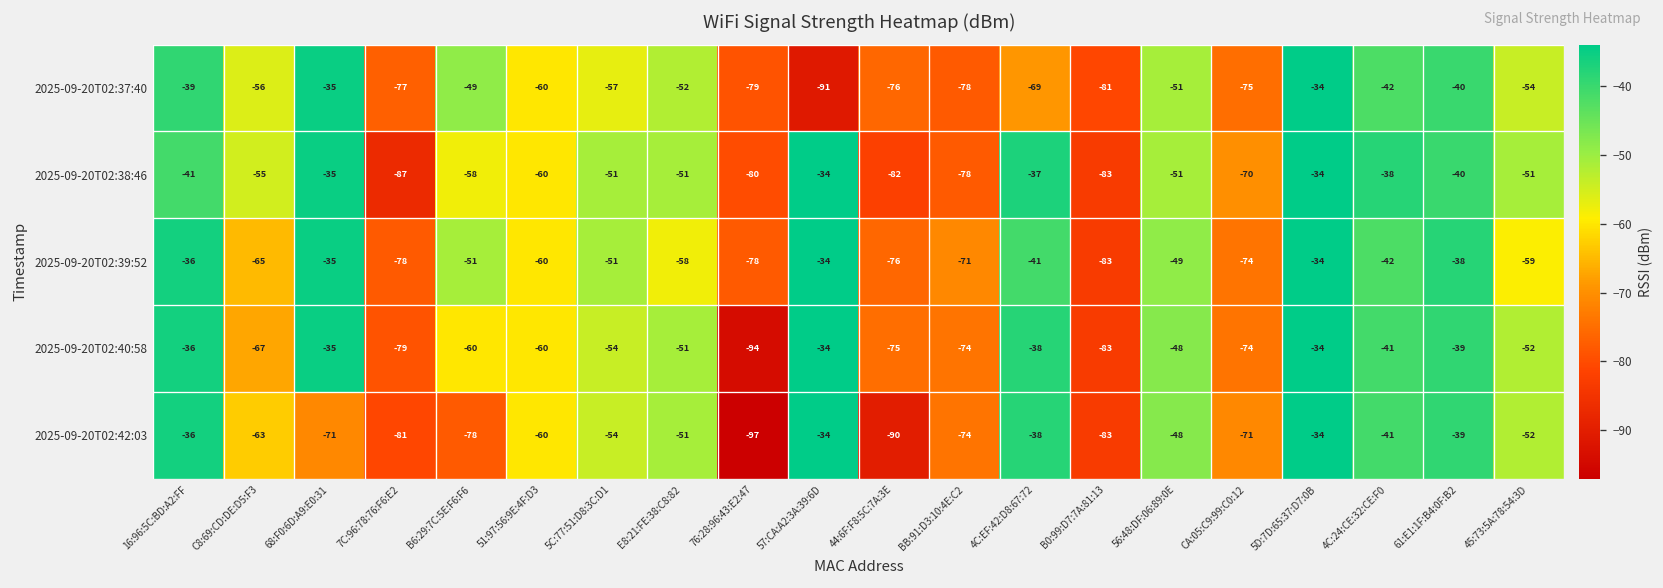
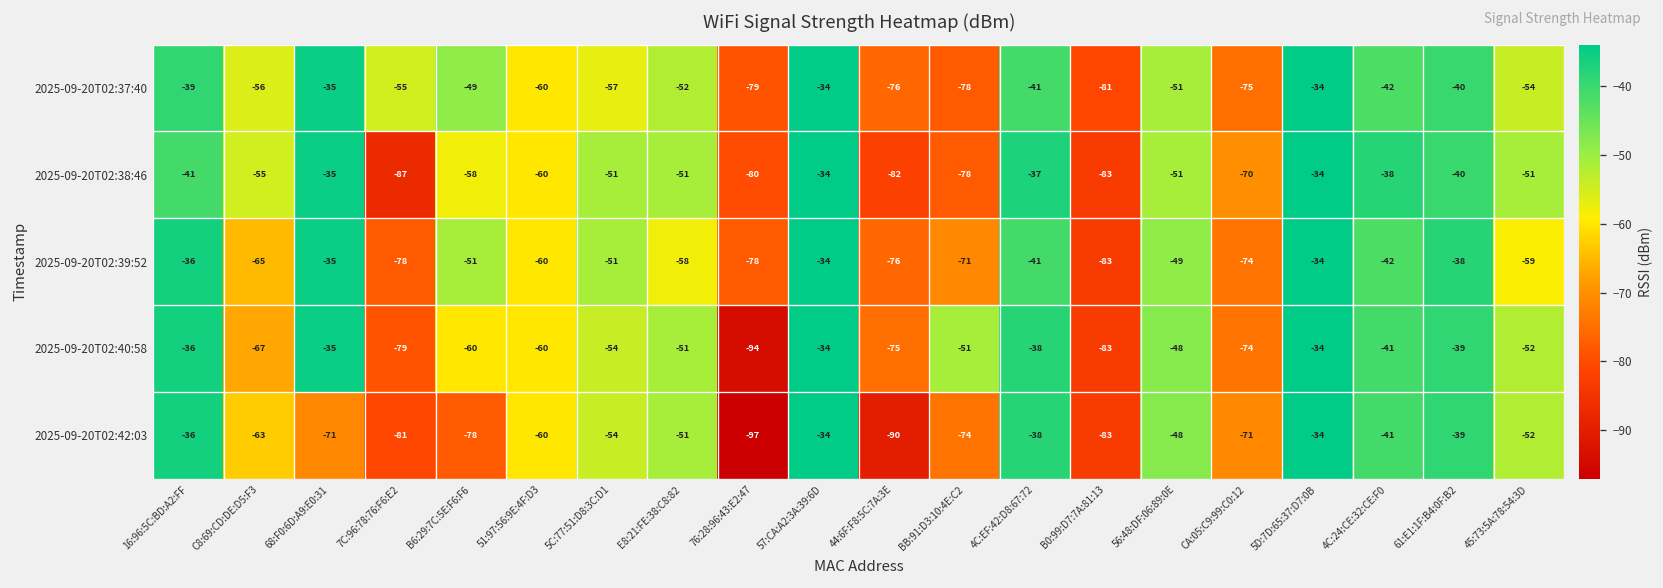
2025-09-20T02:37:40, 7C:96:78:76:F6:E2: -77 -> -55
2025-09-20T02:37:40, 57:CA:A2:3A:39:6D: -91 -> -34
2025-09-20T02:37:40, 4C:EF:42:D8:67:72: -69 -> -41
2025-09-20T02:40:58, BB:91:D3:10:4E:C2: -74 -> -51
